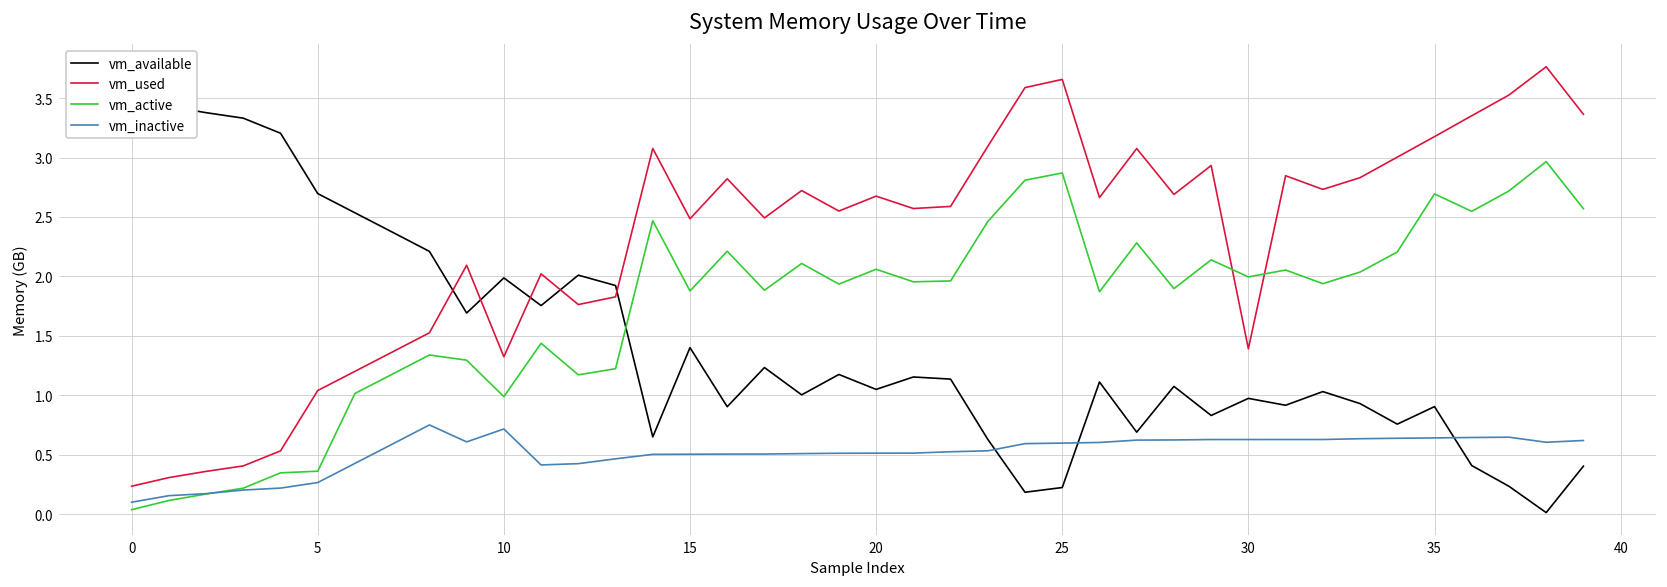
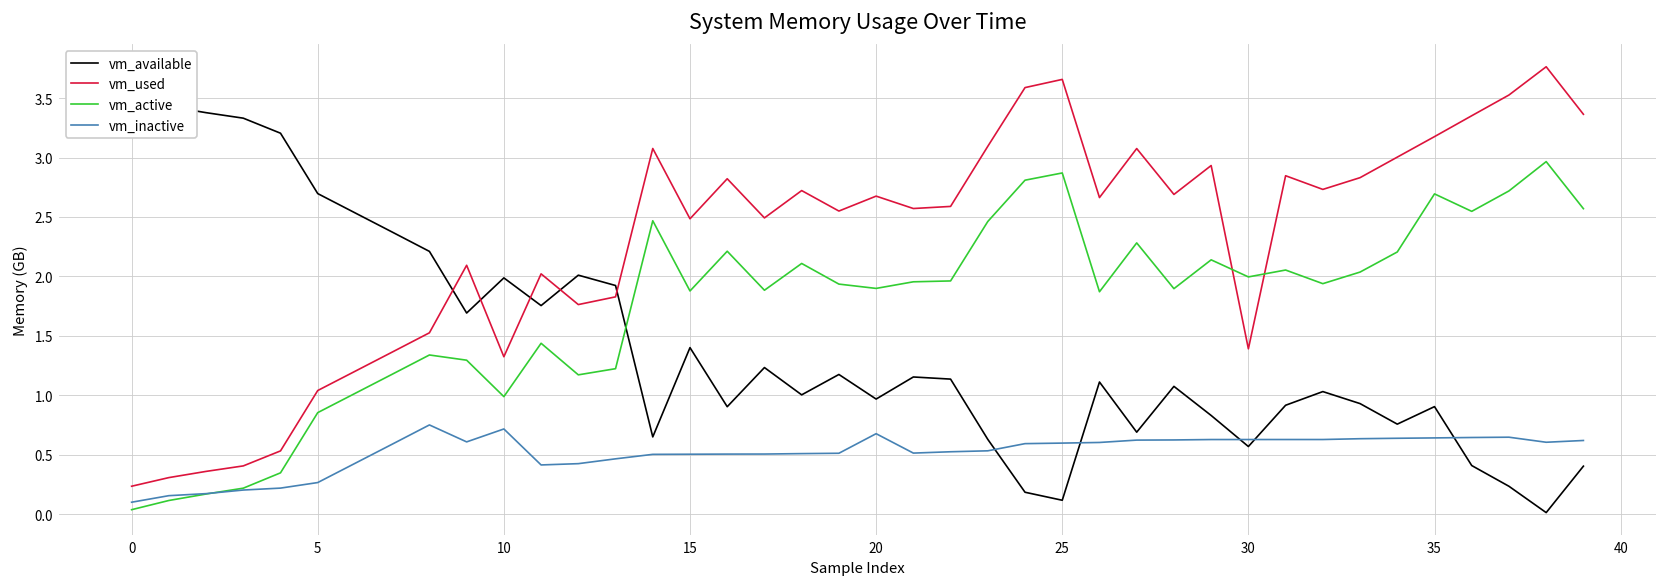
vm_active, 5: 0.4 -> 0.9
vm_available, 20: 1.05 -> 0.97
vm_active, 20: 2.1 -> 1.9
vm_inactive, 20: 0.5 -> 0.7
vm_available, 25: 0.2 -> 0.1
vm_available, 30: 1.0 -> 0.6
